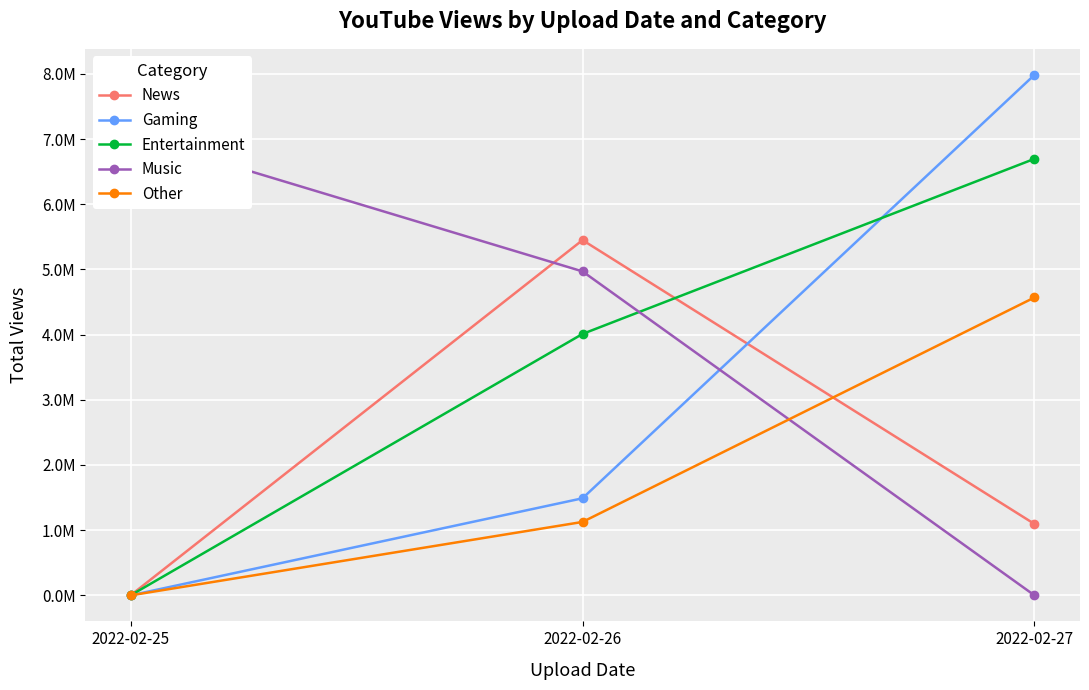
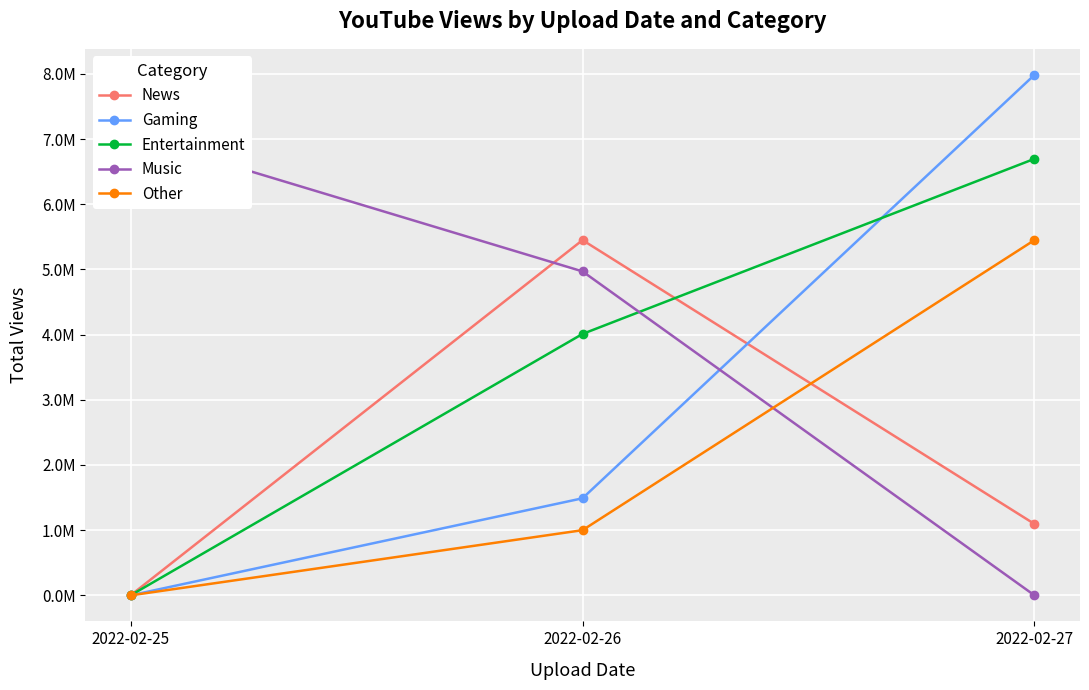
Other, 2022-02-26: 1100000 -> 1000000
Other, 2022-02-27: 4600000 -> 5500000
